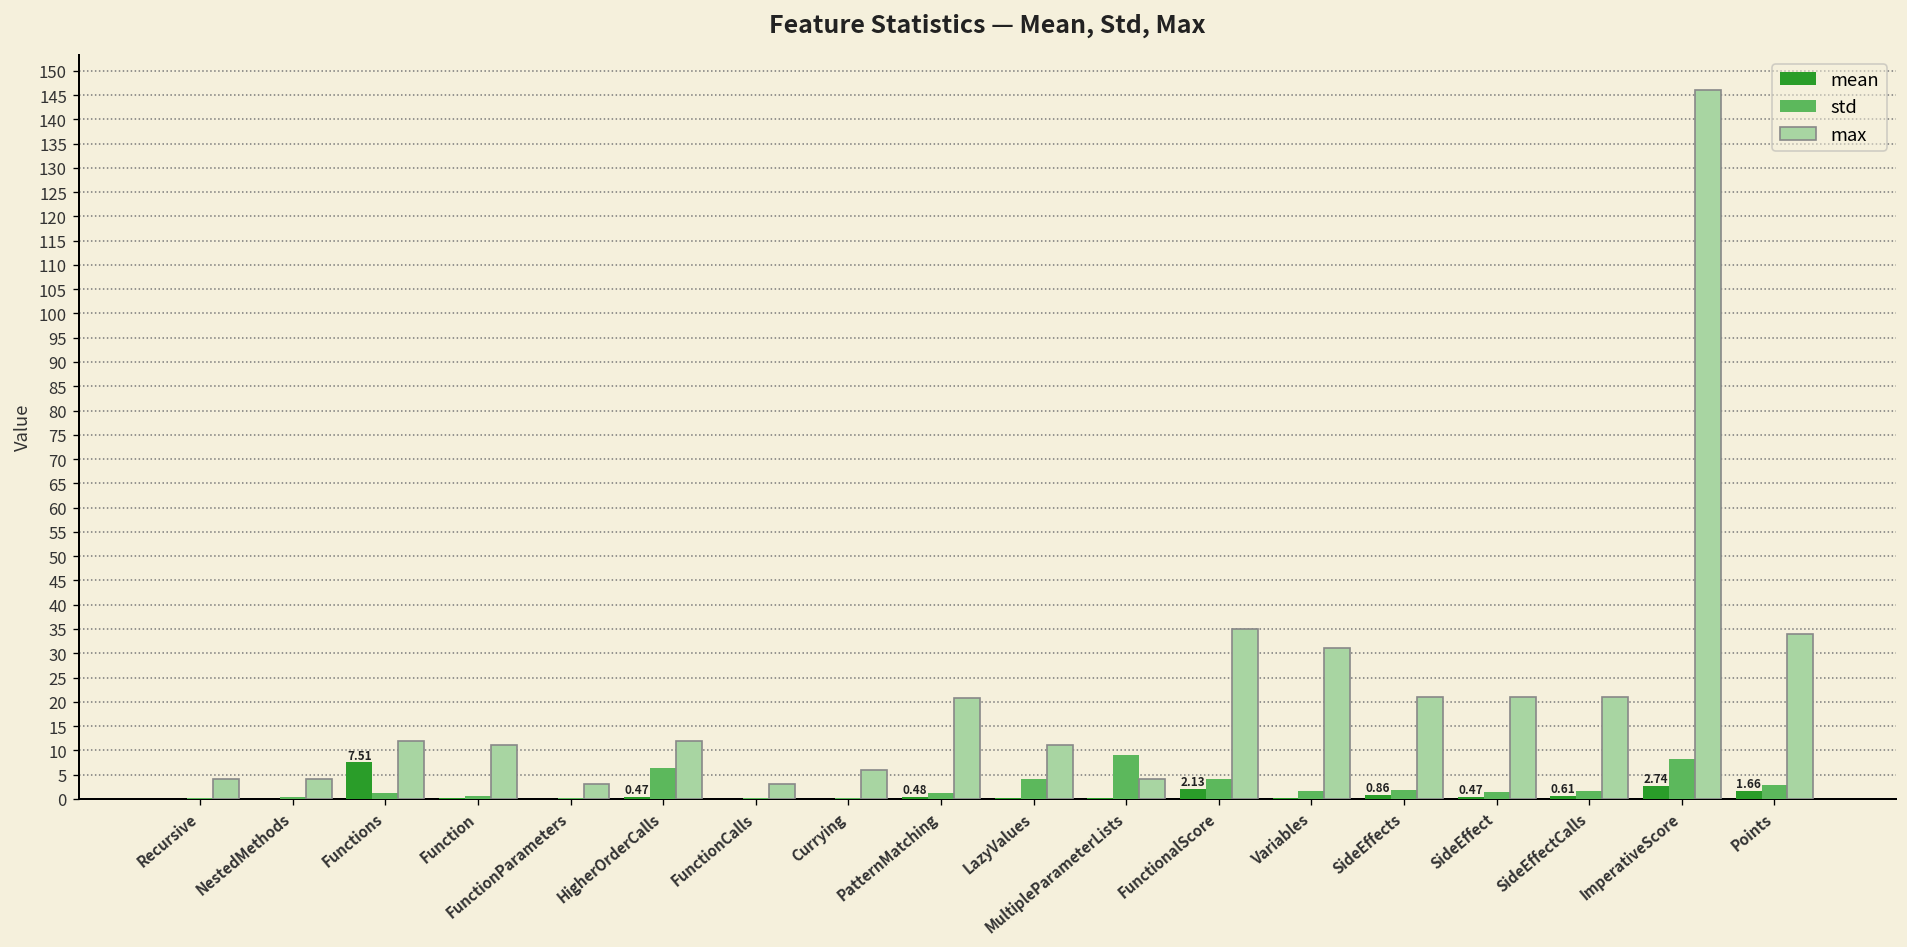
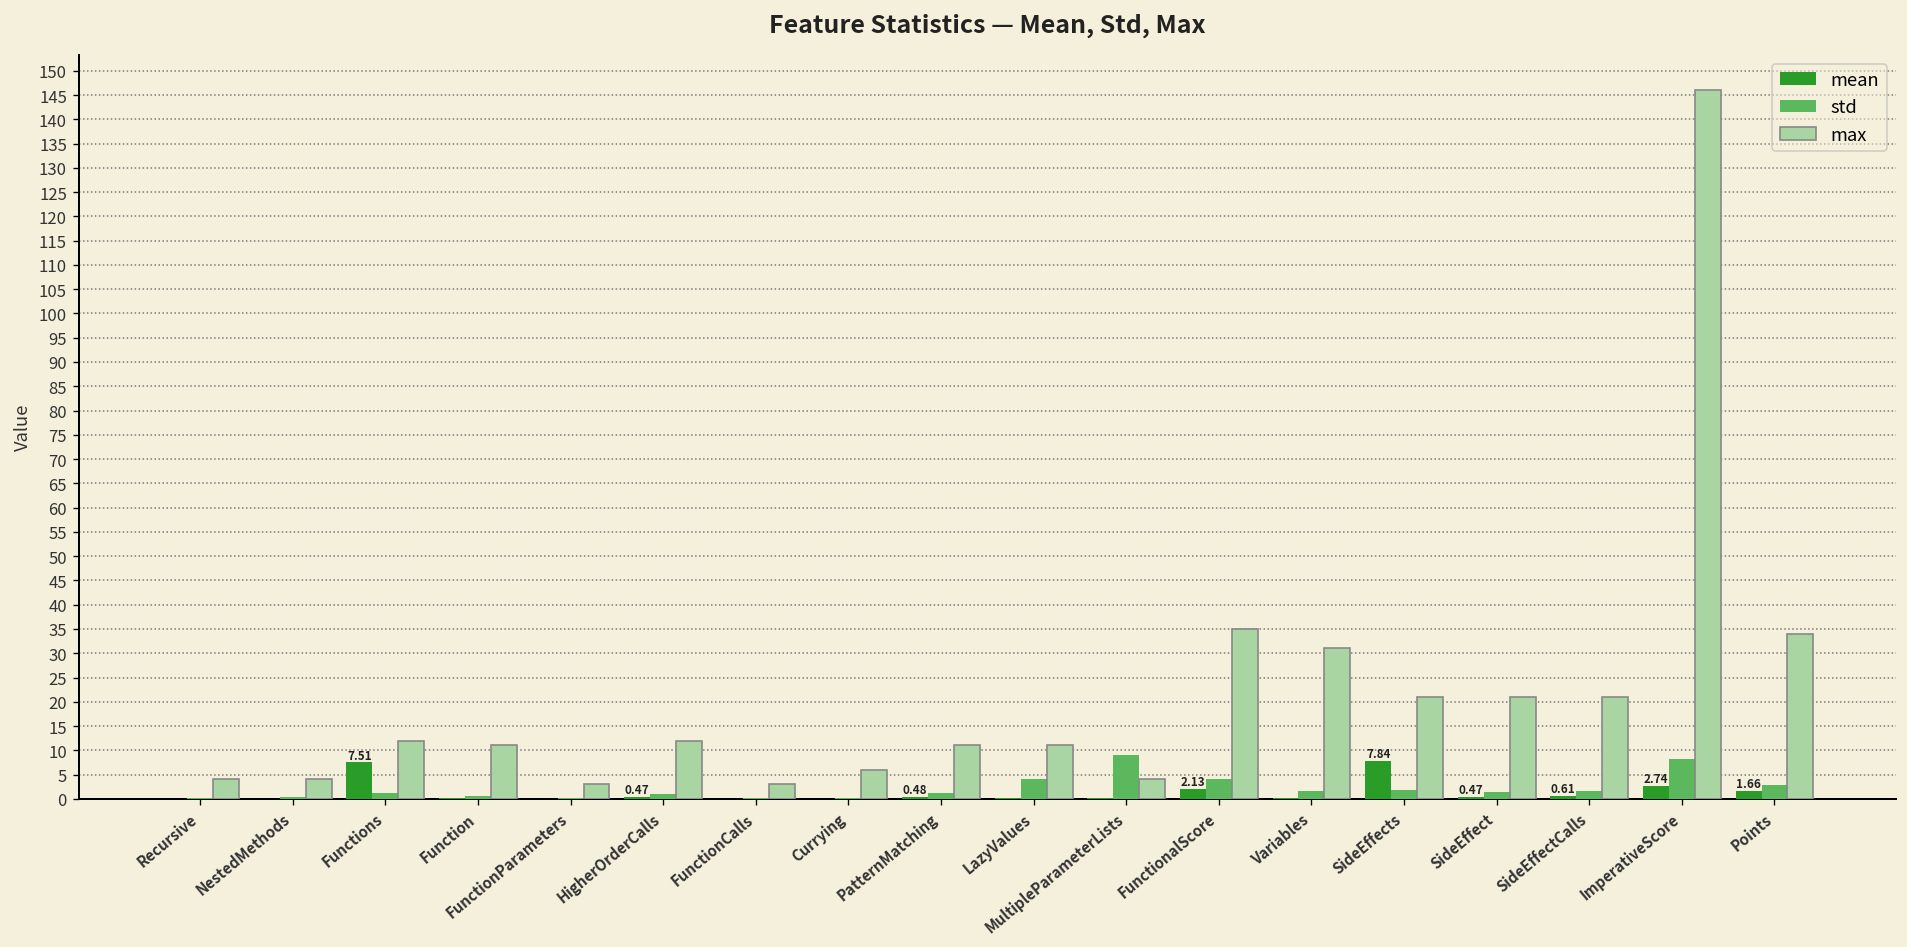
std, HigherOrderCalls: 6 -> 1
max, PatternMatching: 21 -> 11
mean, SideEffects: 0.86 -> 7.84
